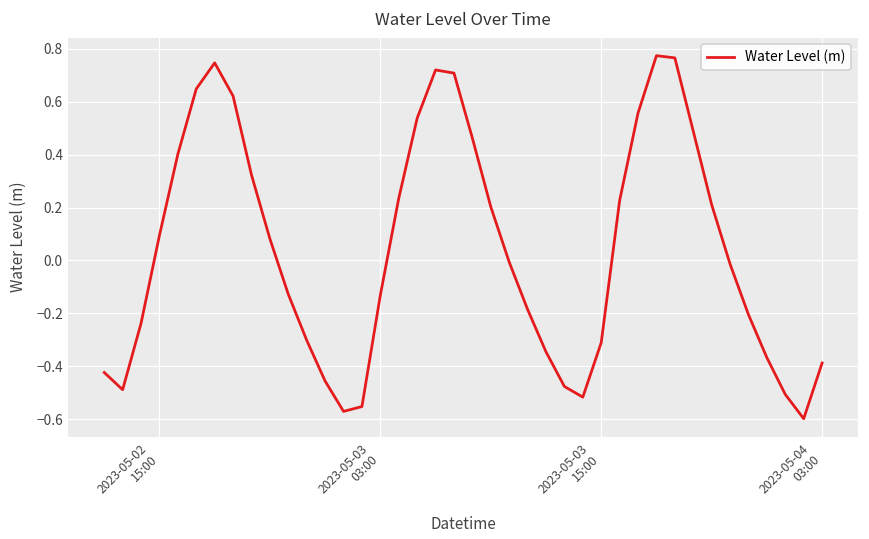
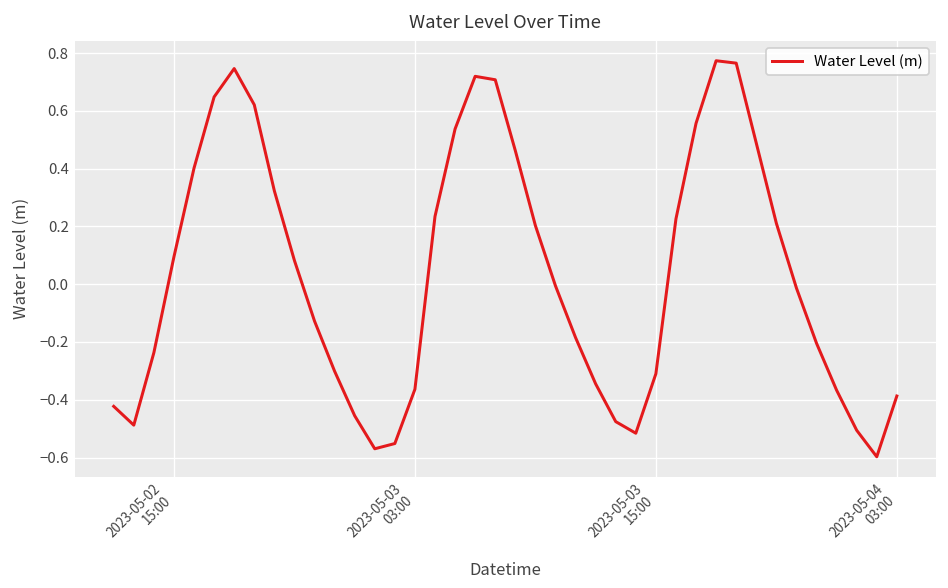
2023-05-03 03:00: -0.13 -> -0.36
